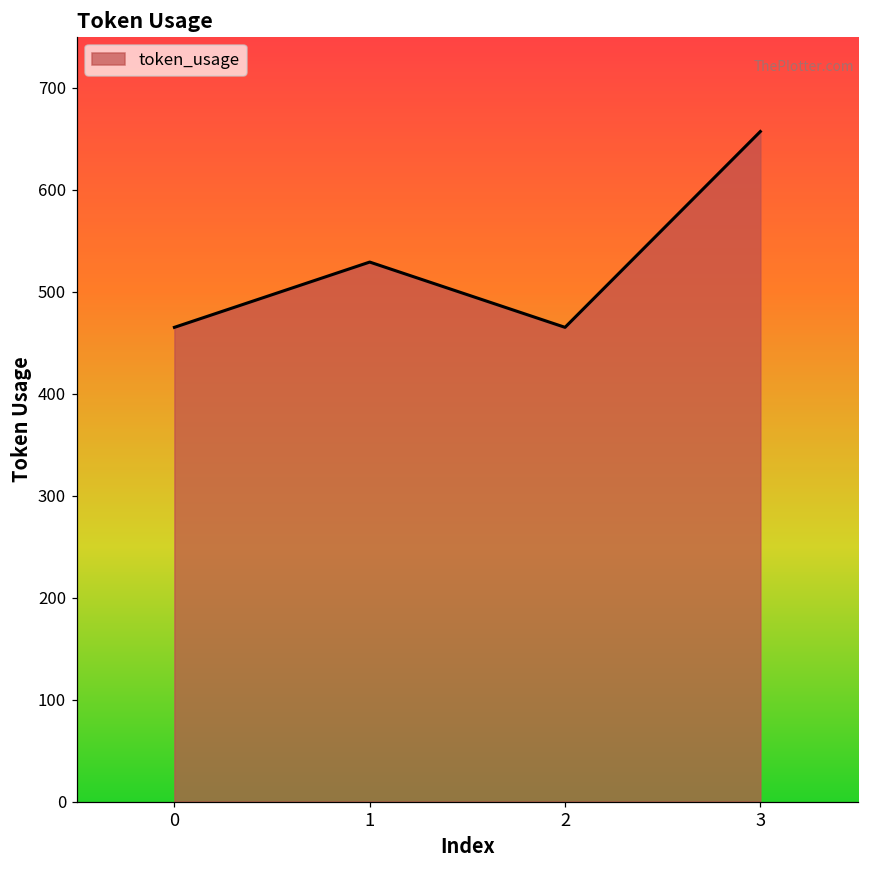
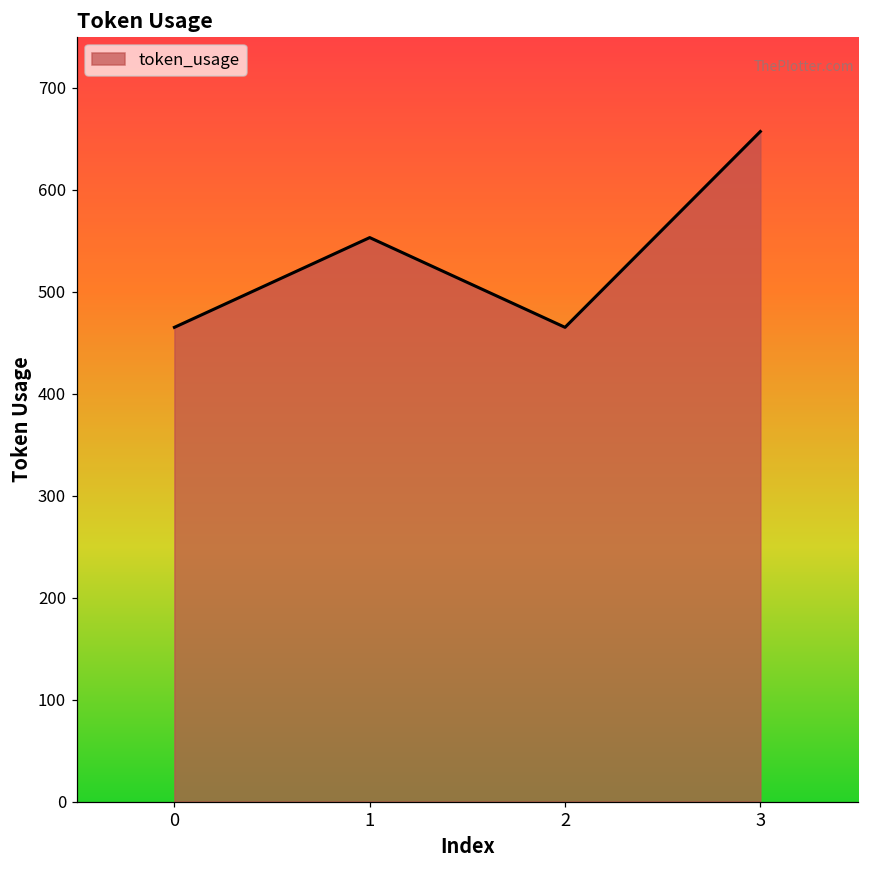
1: 530 -> 550
